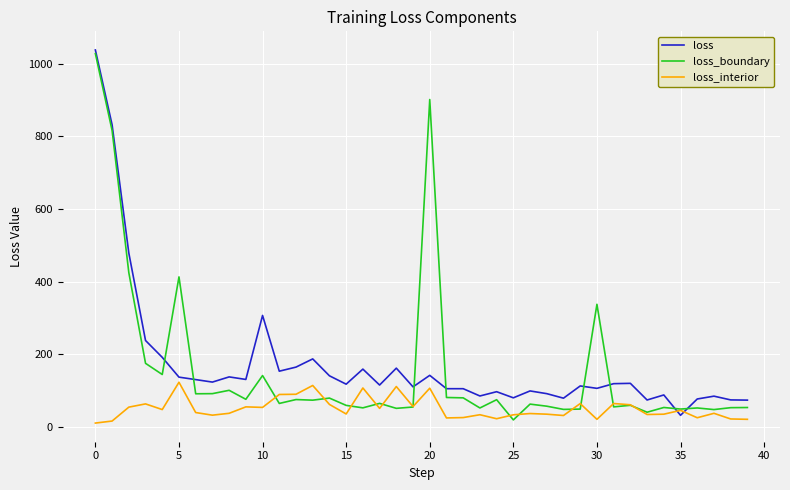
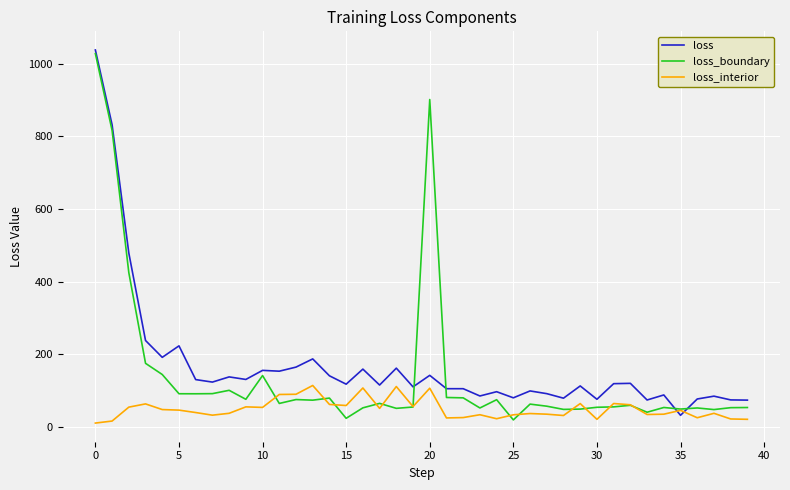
loss, 5: 140 -> 220
loss_boundary, 5: 410 -> 90
loss_interior, 5: 120 -> 50
loss, 10: 310 -> 160
loss_boundary, 15: 60 -> 20
loss_interior, 15: 40 -> 60
loss, 30: 110 -> 80
loss_boundary, 30: 340 -> 50
